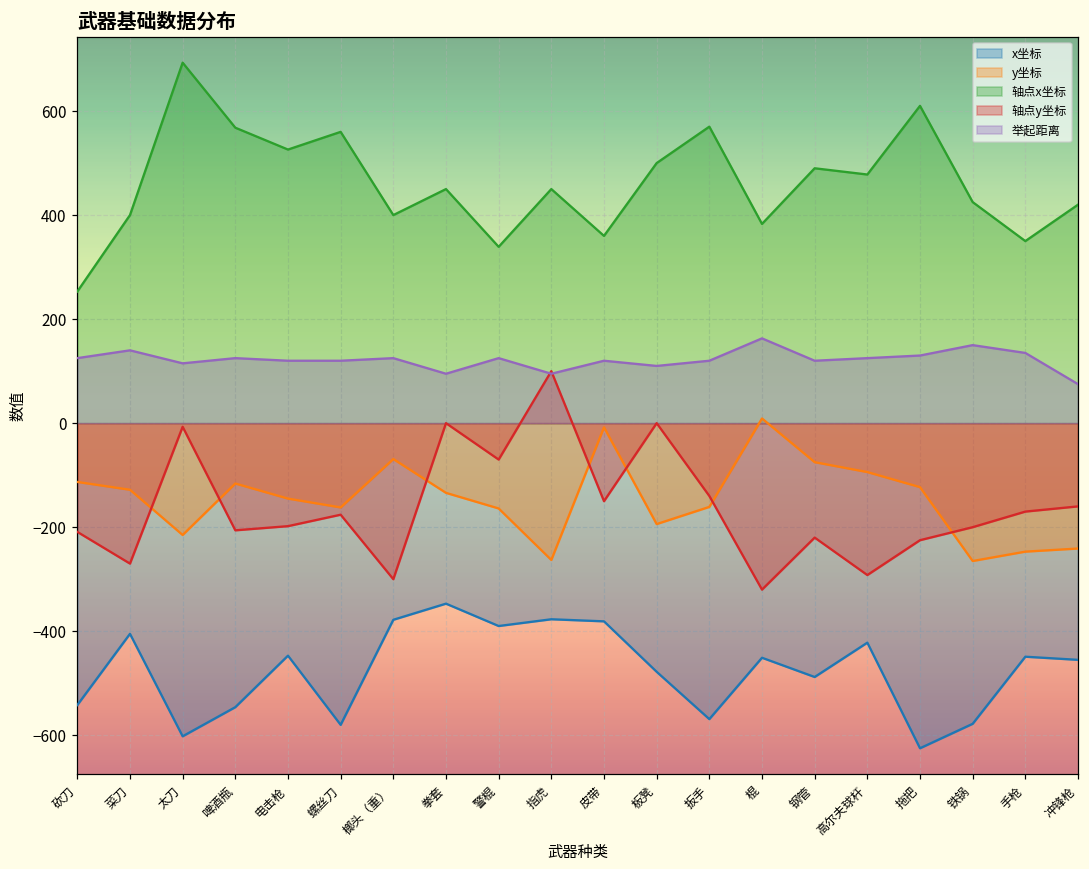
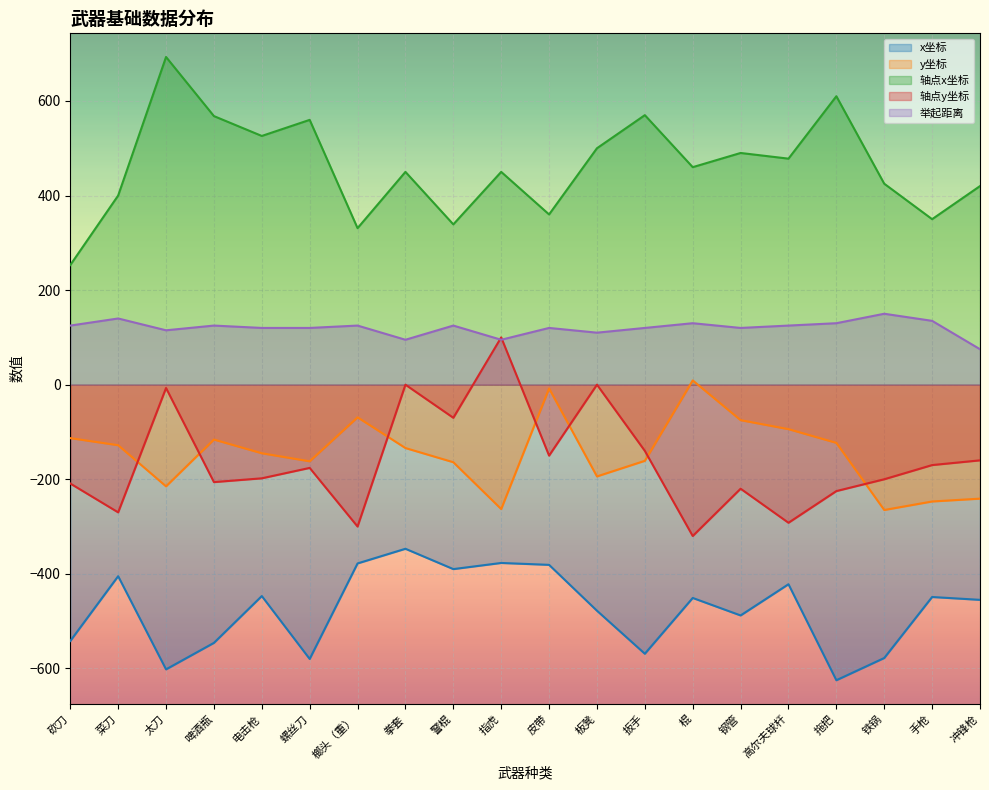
轴点x坐标, 榔头（重）: 400 -> 330
轴点x坐标, 棍: 380 -> 460
举起距离, 棍: 160 -> 130
